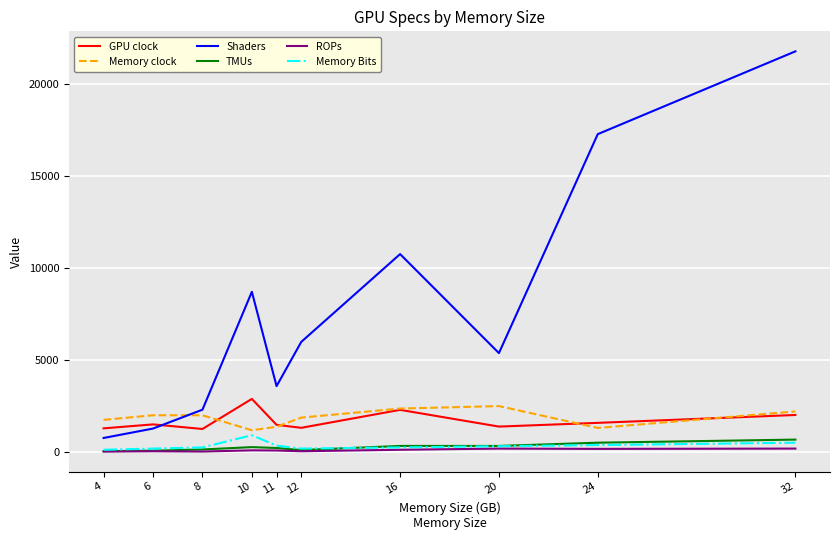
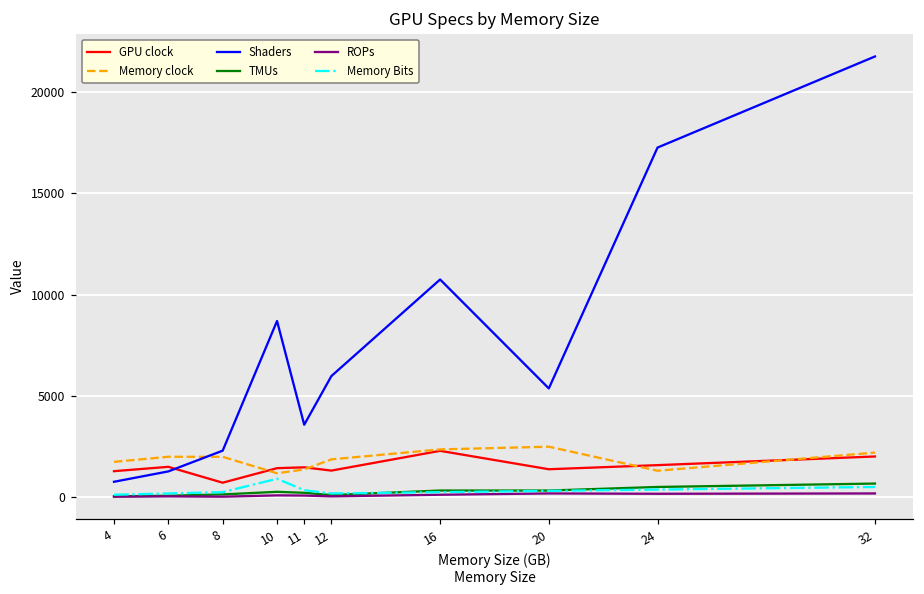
GPU clock, 8: 1300 -> 700
GPU clock, 10: 2900 -> 1400
